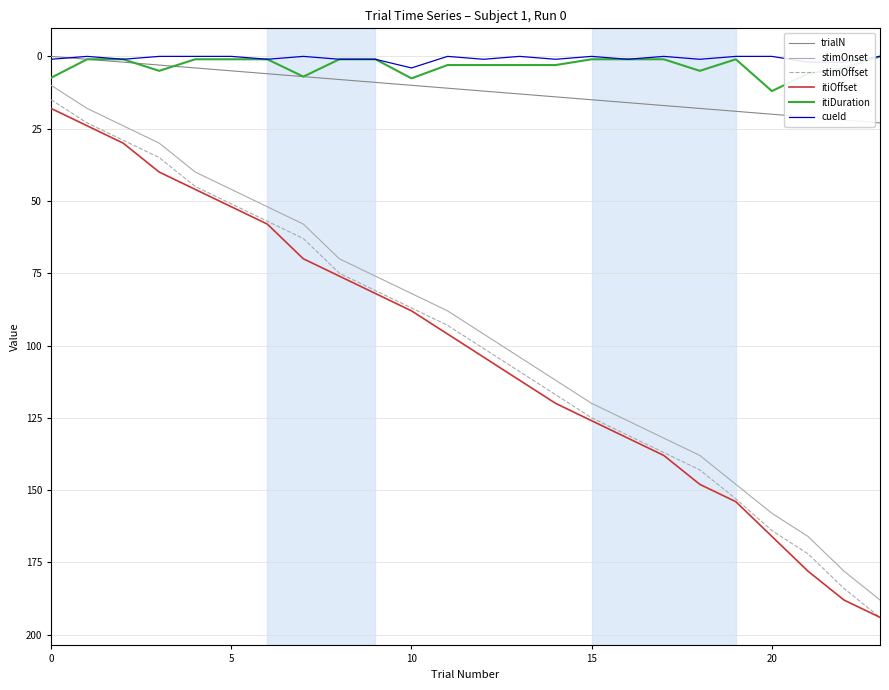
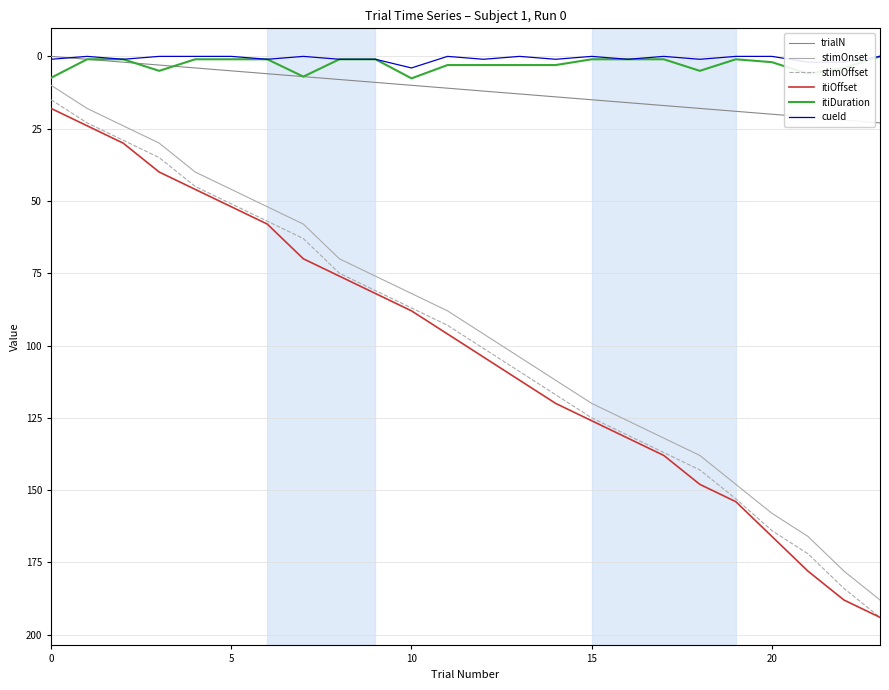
itiDuration, 20: 12 -> 2
